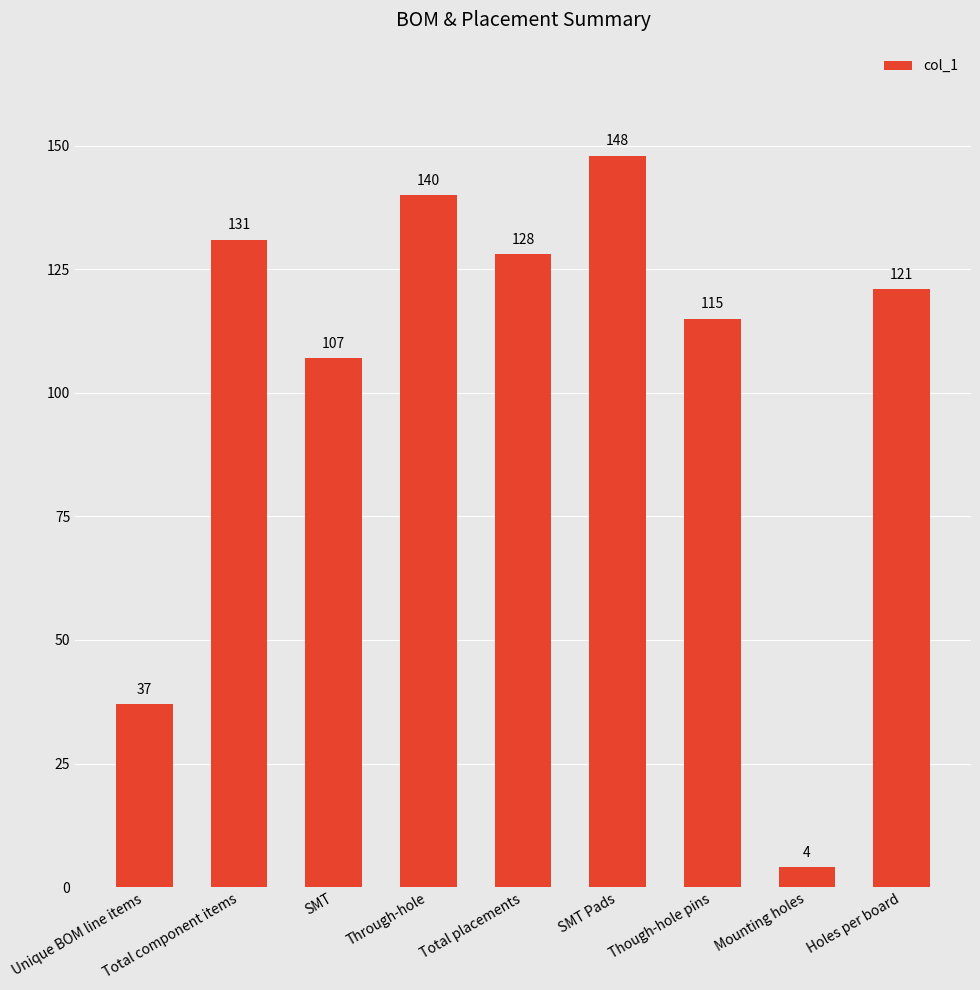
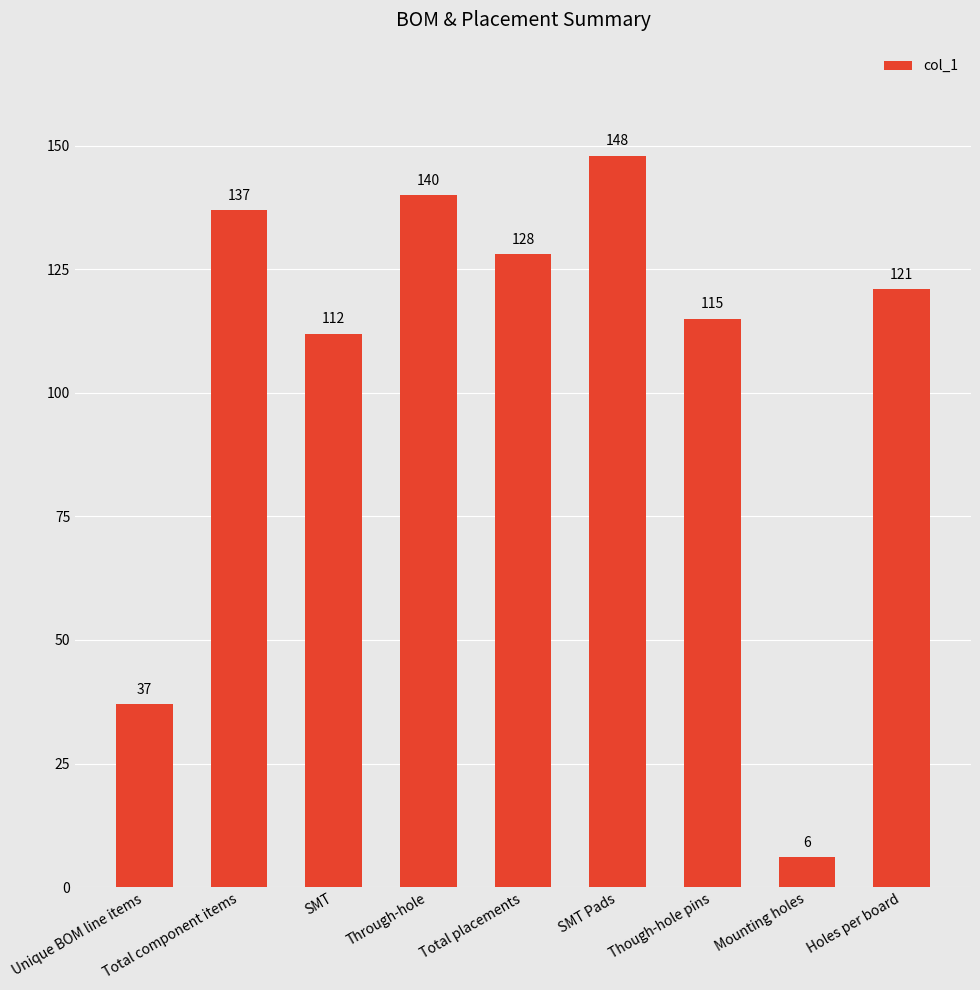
Total component items: 131 -> 137
SMT: 107 -> 112
Mounting holes: 4 -> 6
